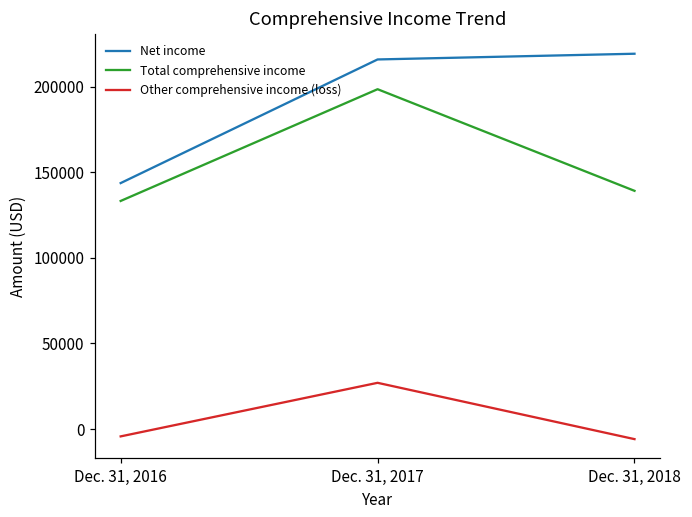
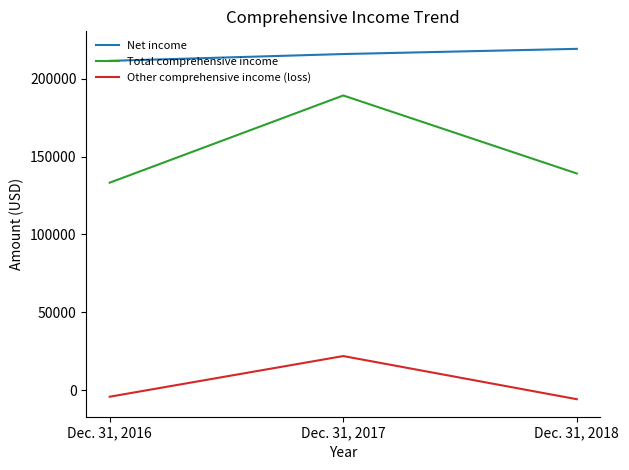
Net income, Dec. 31, 2016: 144000 -> 212000
Total comprehensive income, Dec. 31, 2017: 199000 -> 189000
Other comprehensive income (loss), Dec. 31, 2017: 27000 -> 22000
